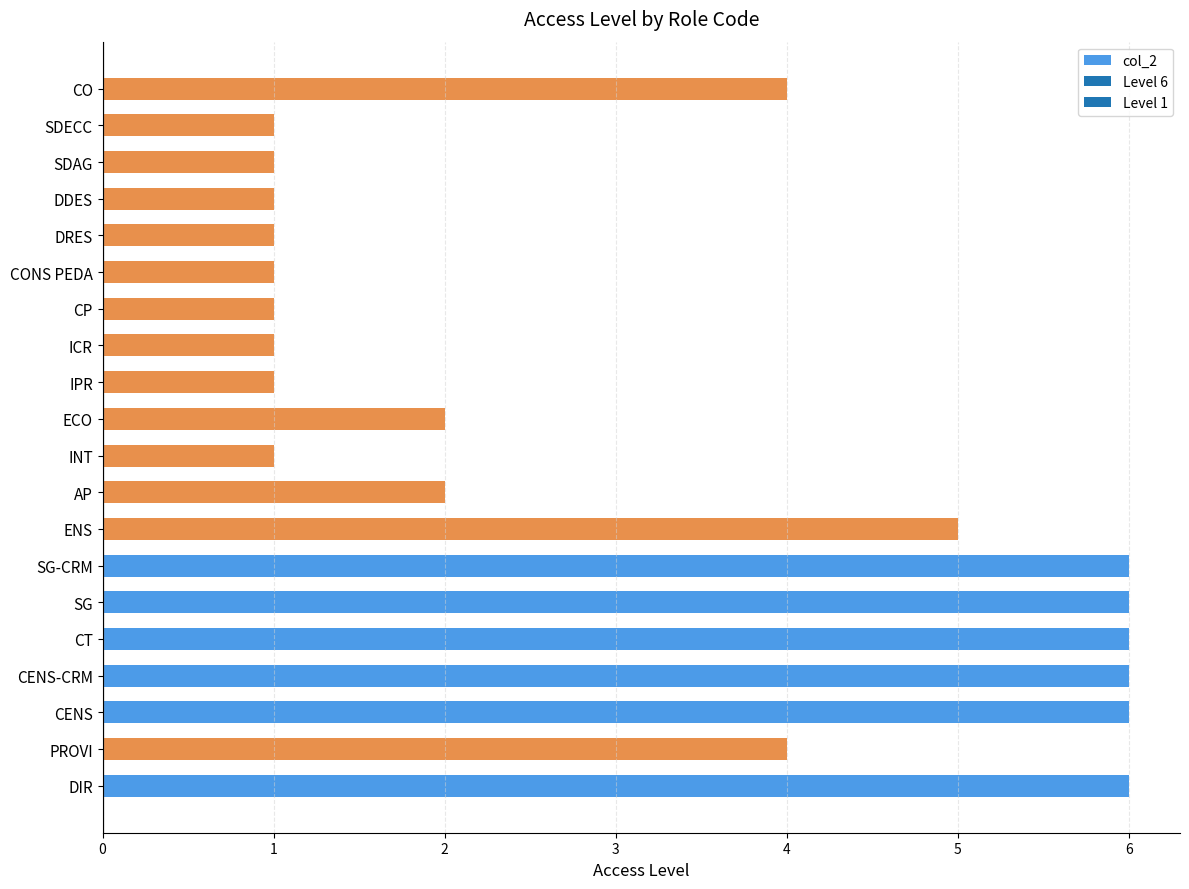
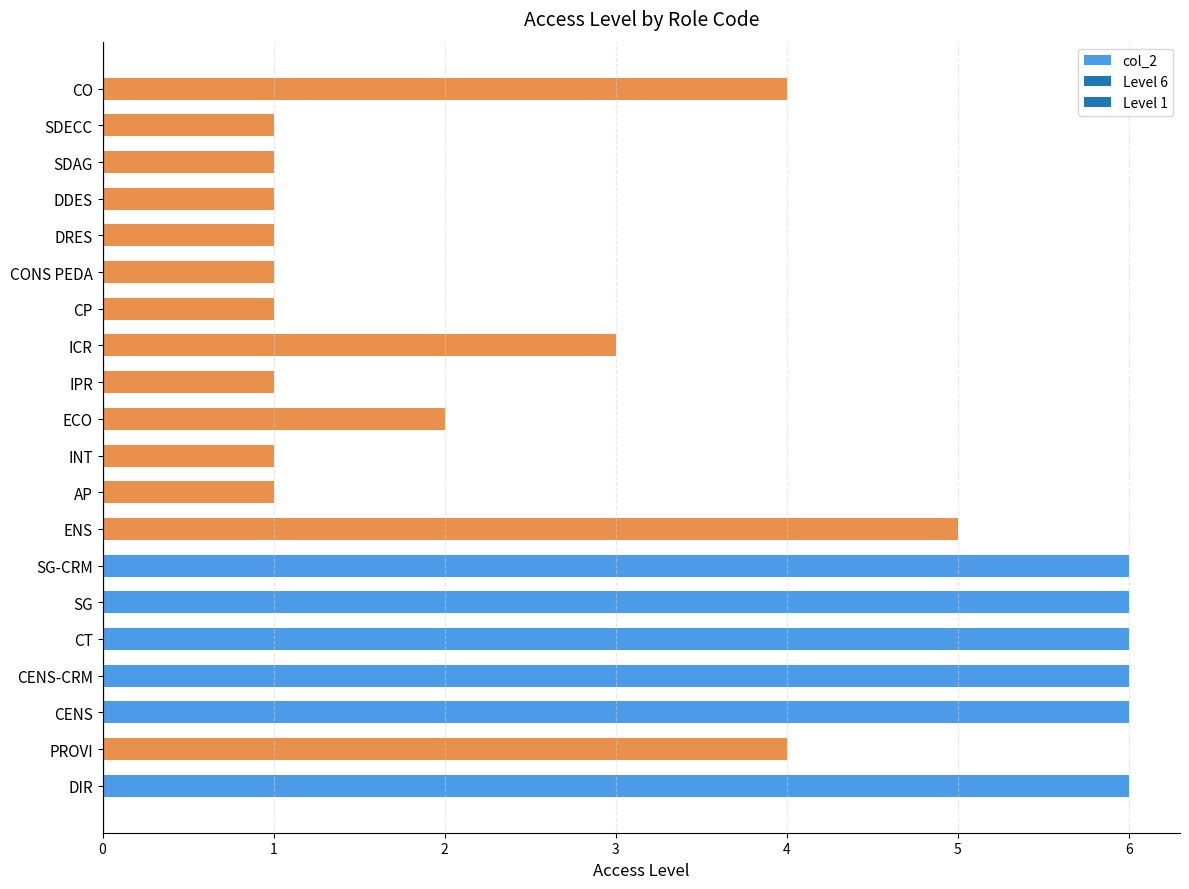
ICR: 1 -> 3
AP: 2 -> 1
